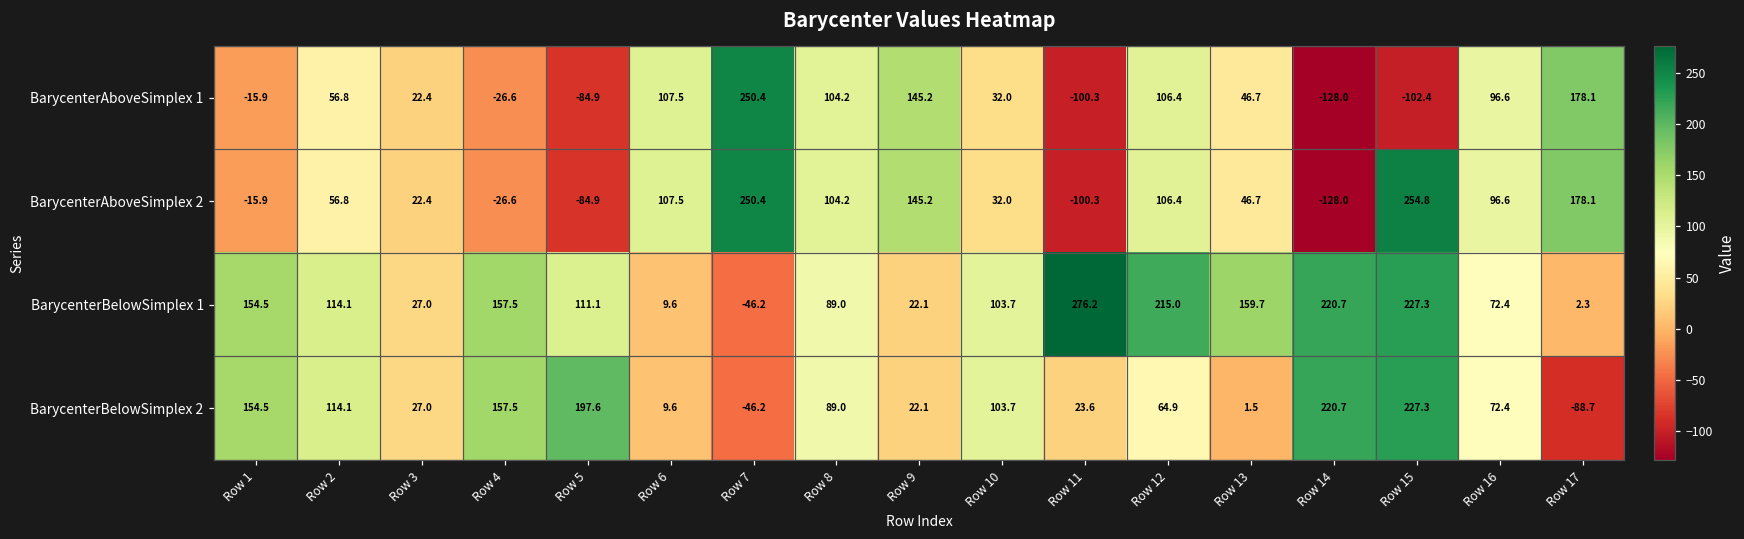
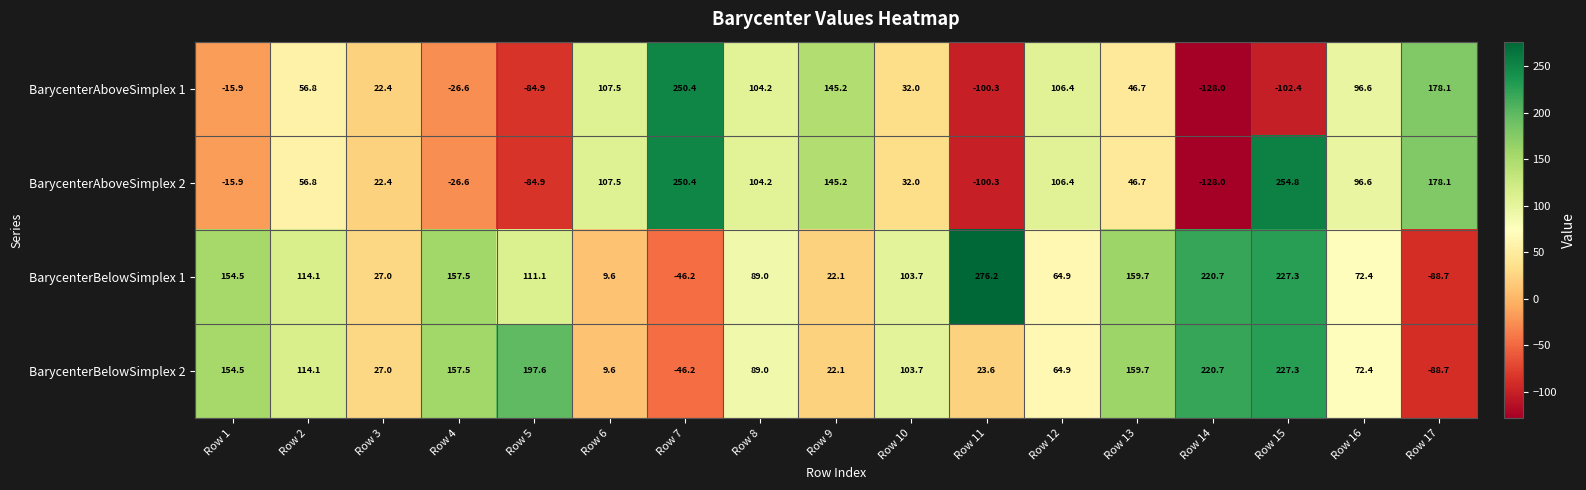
BarycenterBelowSimplex 1, Row 12: 215.0 -> 64.9
BarycenterBelowSimplex 1, Row 17: 2.3 -> -88.7
BarycenterBelowSimplex 2, Row 13: 1.5 -> 159.7
